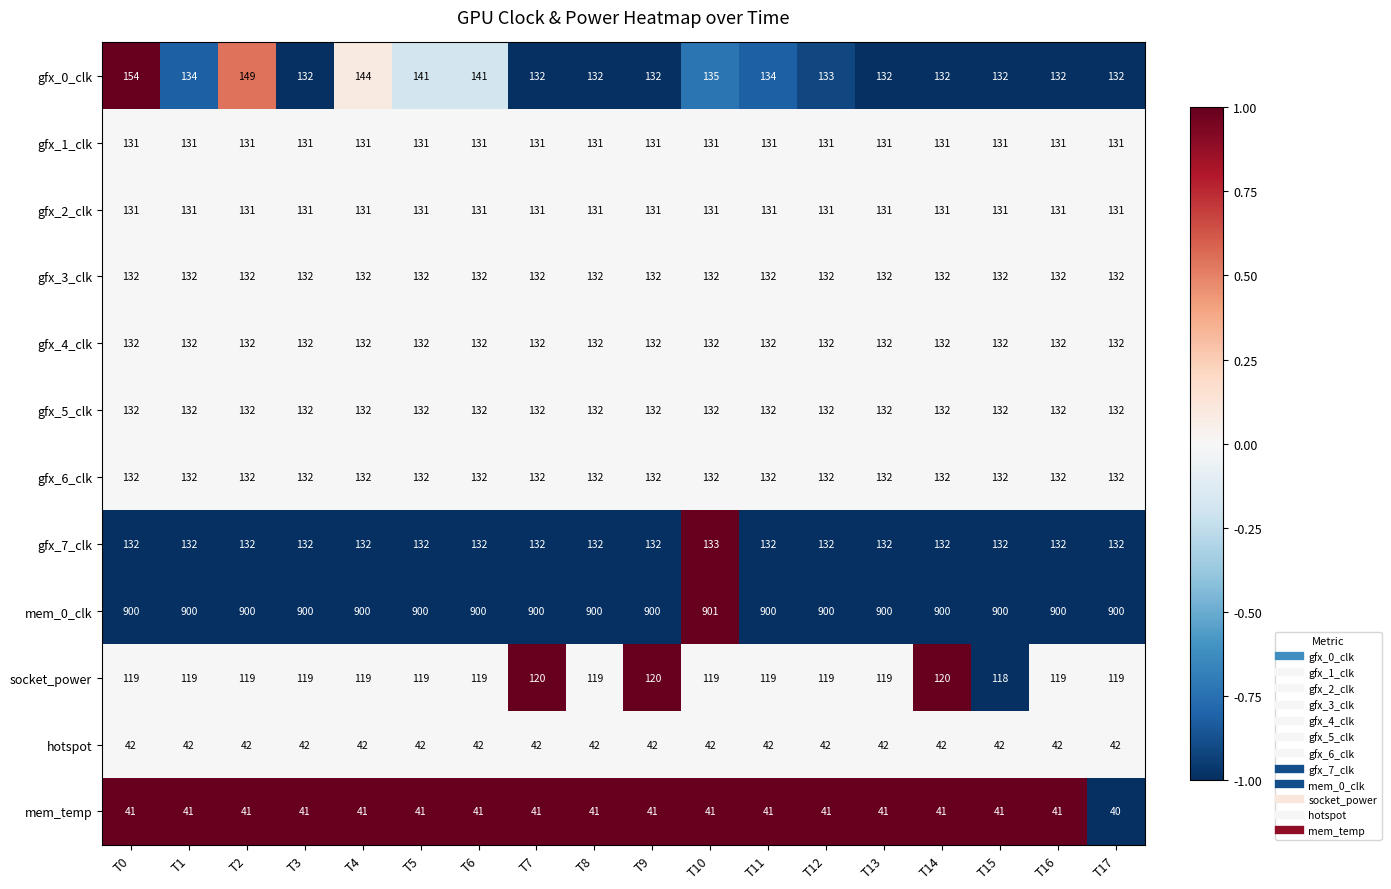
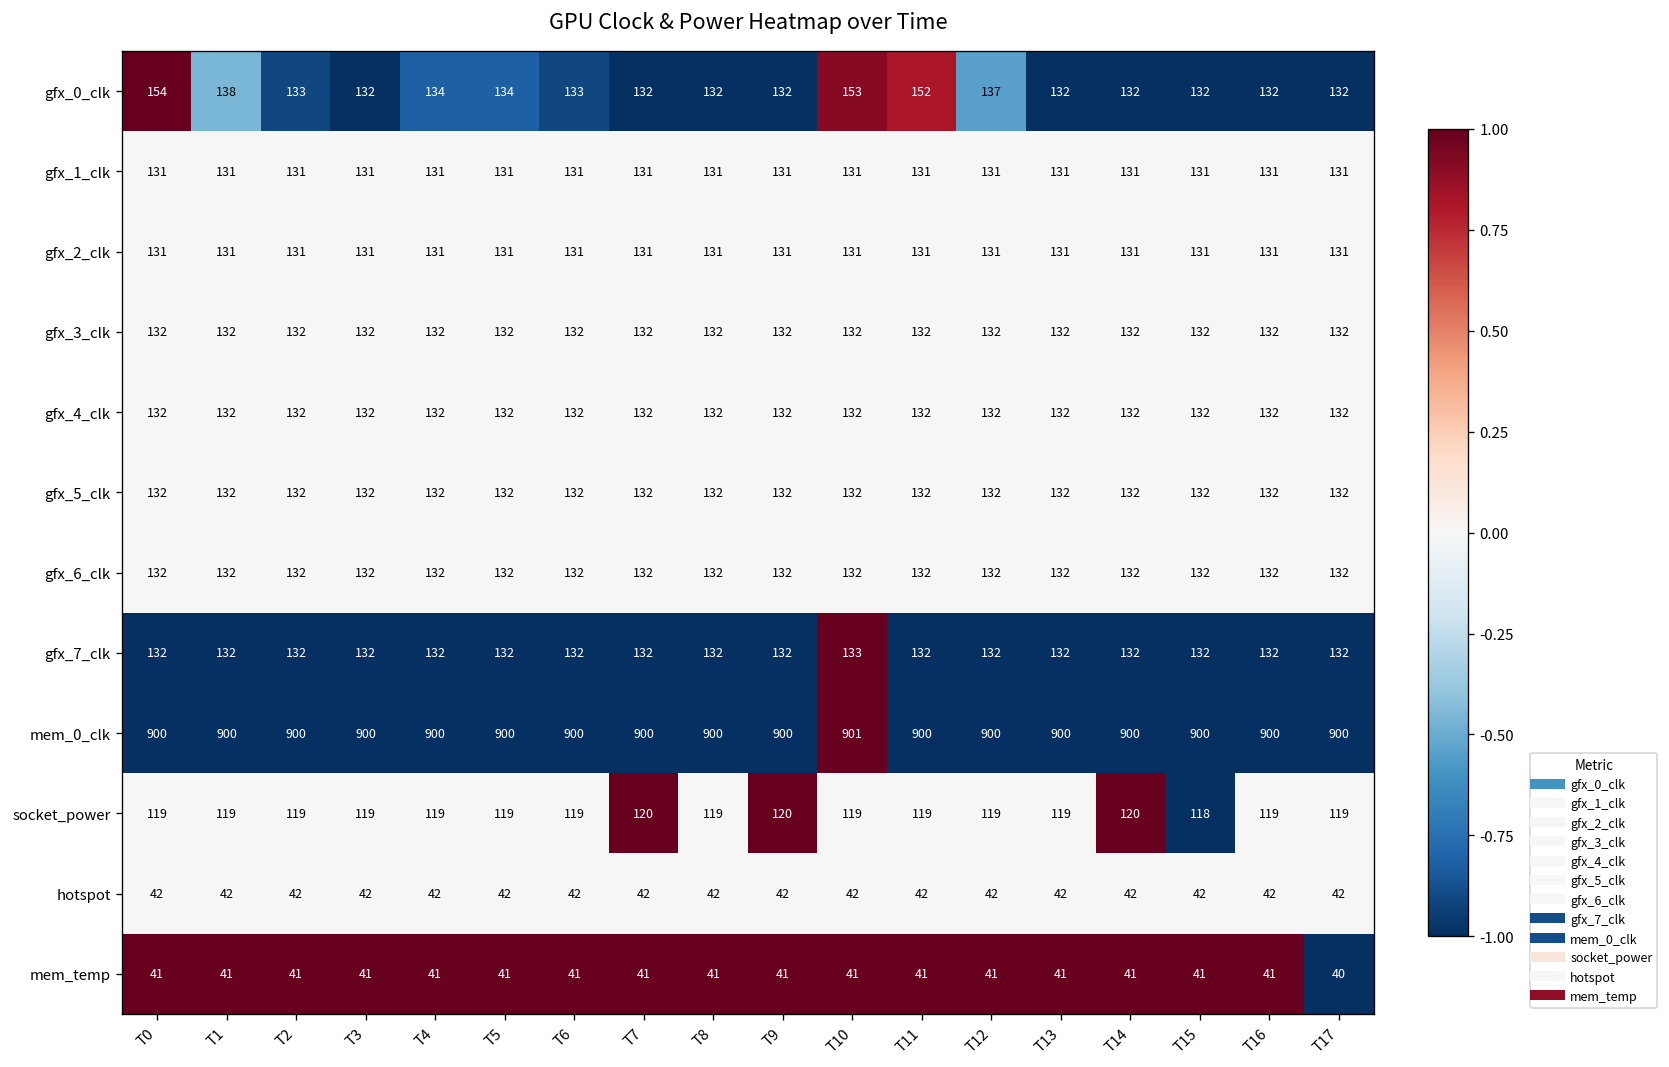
gfx_0_clk, T1: 134 -> 138
gfx_0_clk, T2: 149 -> 133
gfx_0_clk, T4: 144 -> 134
gfx_0_clk, T5: 141 -> 134
gfx_0_clk, T6: 141 -> 133
gfx_0_clk, T10: 135 -> 153
gfx_0_clk, T11: 134 -> 152
gfx_0_clk, T12: 133 -> 137
